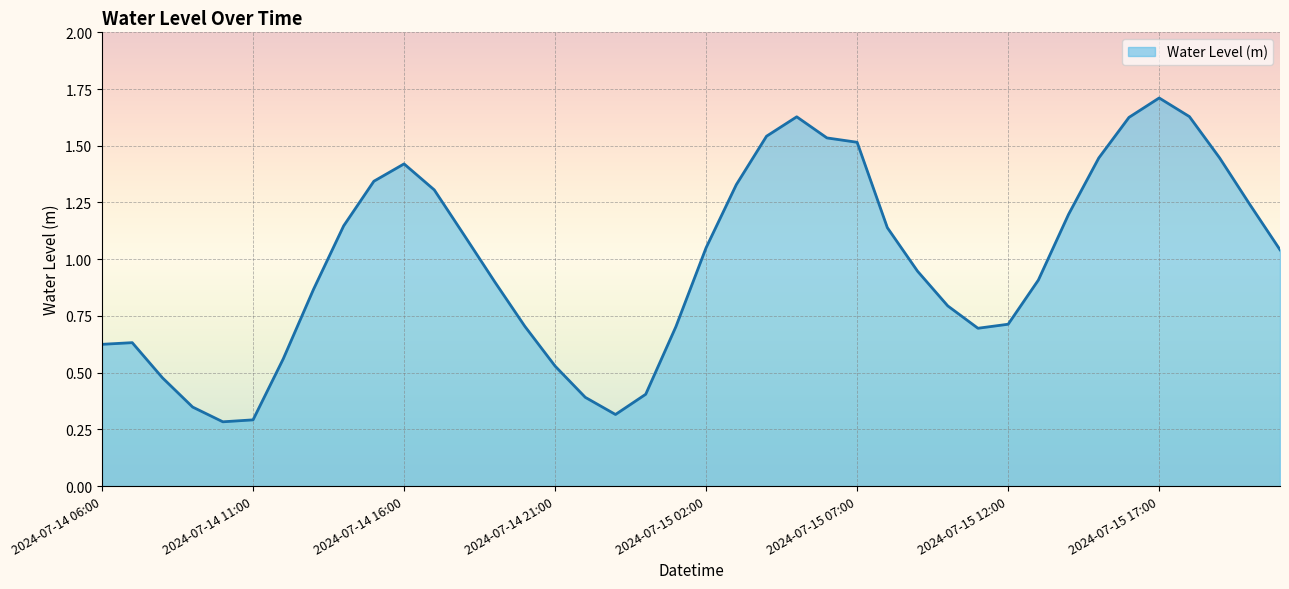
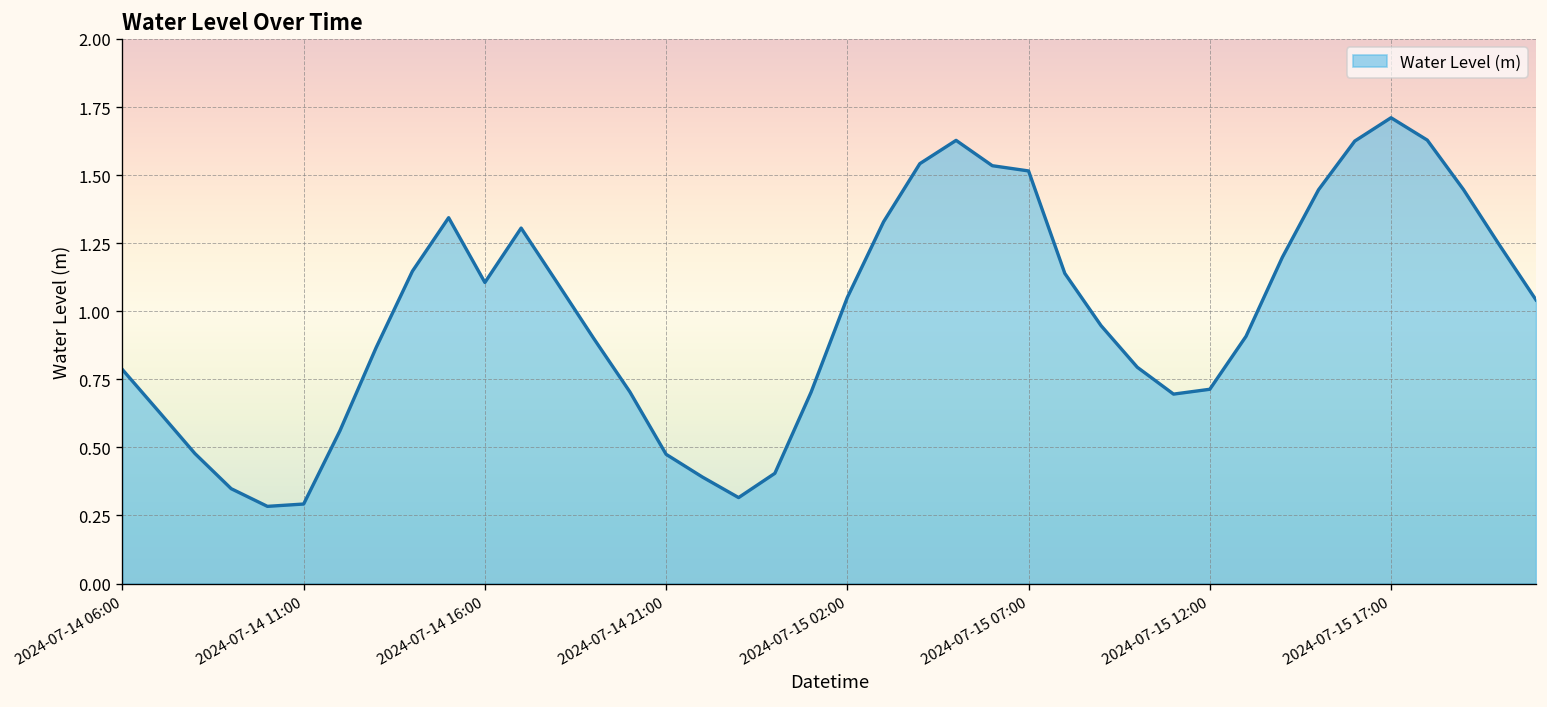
2024-07-14 06:00: 0.62 -> 0.79
2024-07-14 16:00: 1.42 -> 1.11
2024-07-14 21:00: 0.53 -> 0.47
